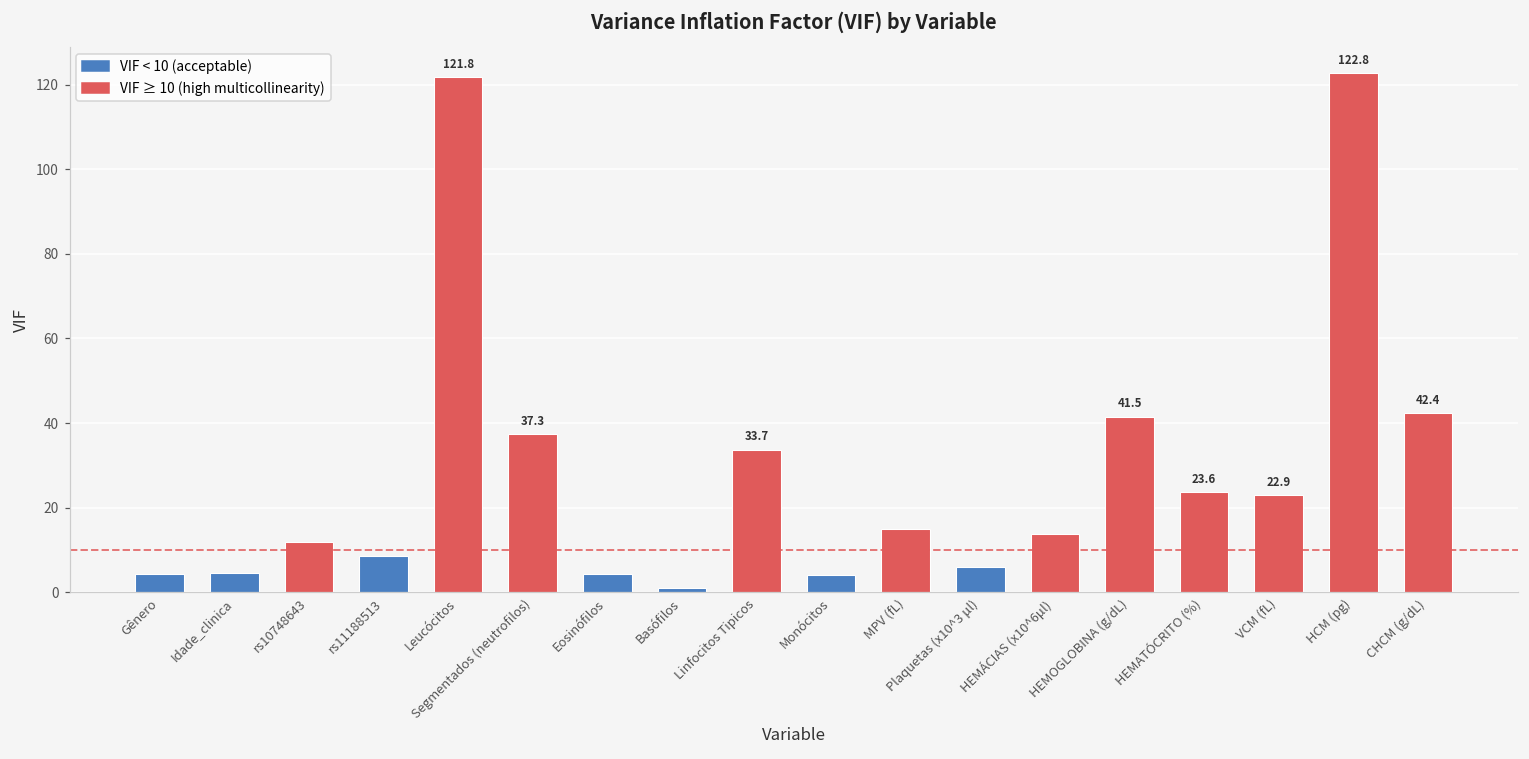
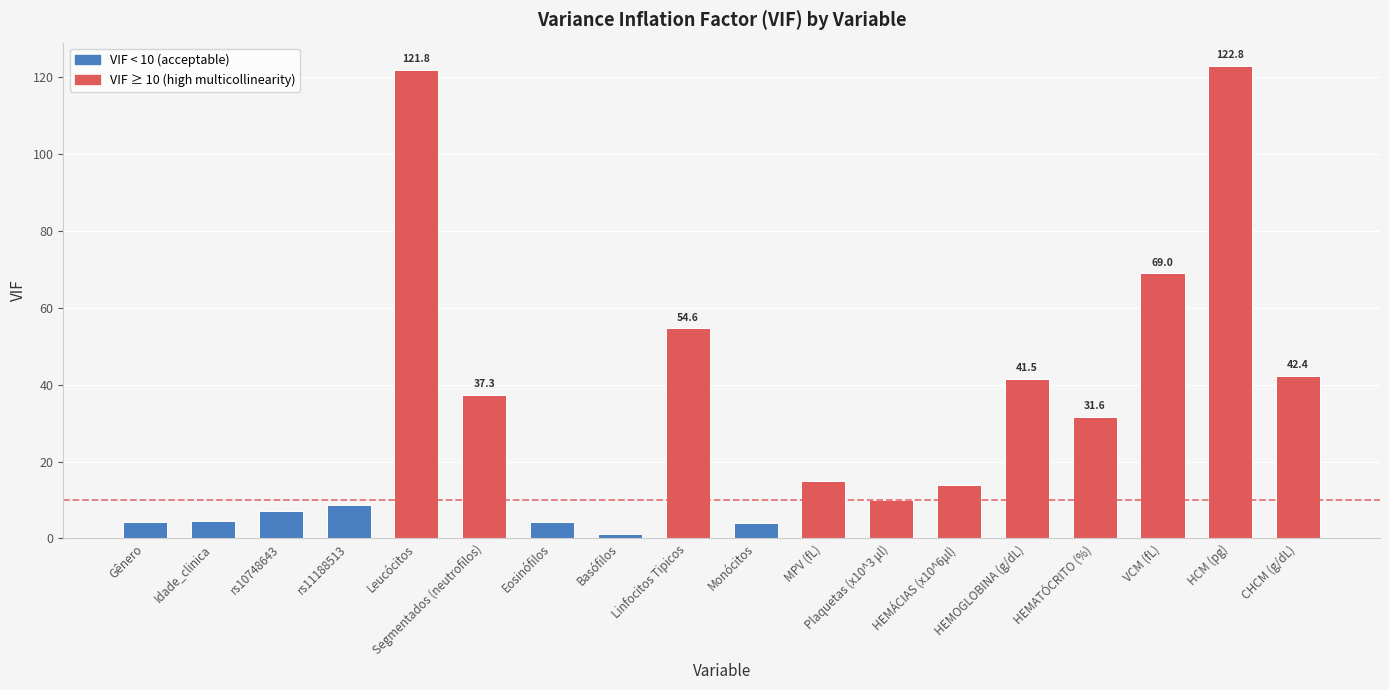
rs10748643: 12 -> 7
Linfocitos Tipicos: 33.7 -> 54.6
Plaquetas (x10^3 μl): 6 -> 10
HEMATÓCRITO (%): 23.6 -> 31.6
VCM (fL): 22.9 -> 69.0
